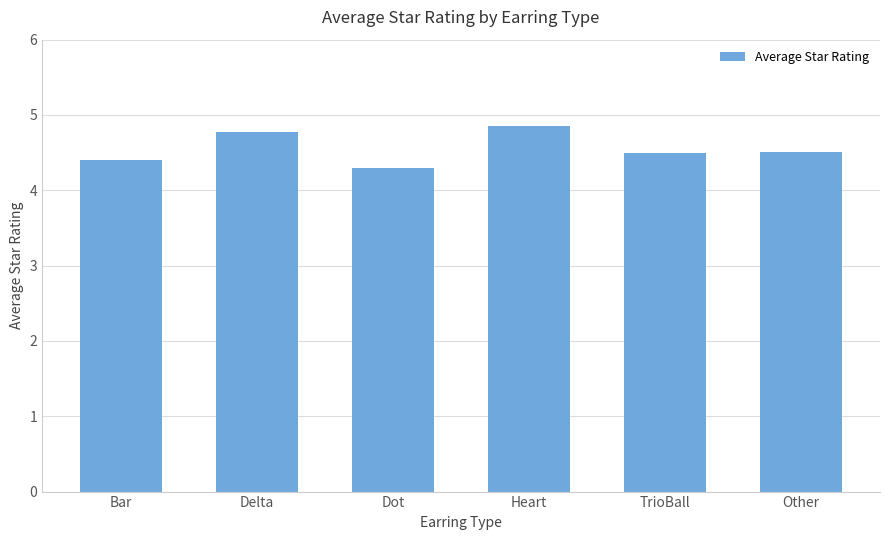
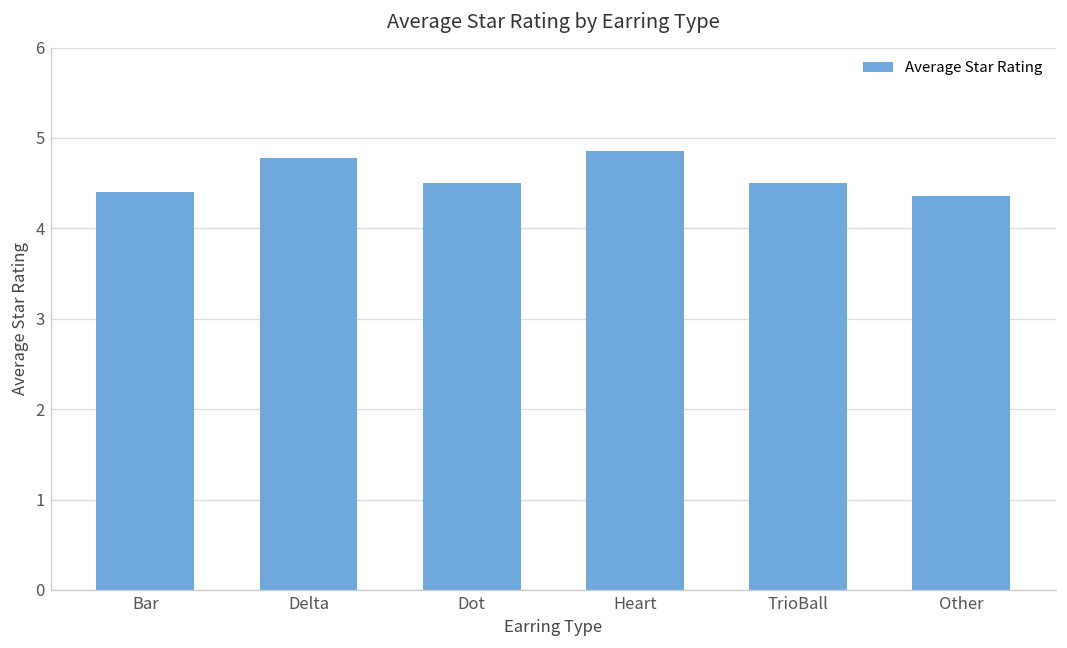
Dot: 4.3 -> 4.5
Other: 4.5 -> 4.4
